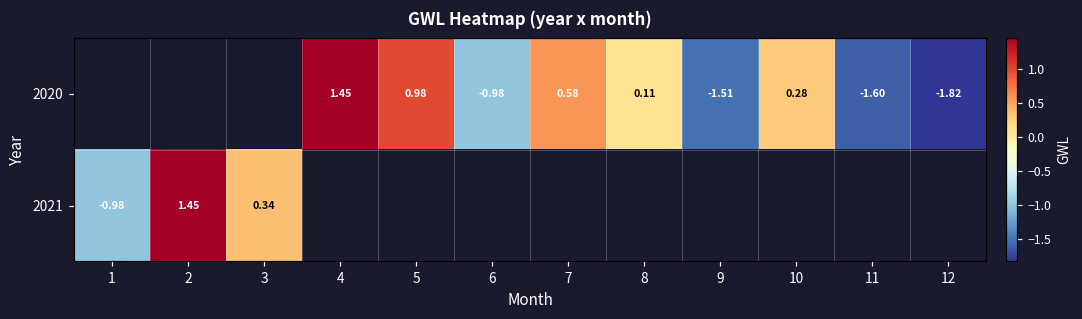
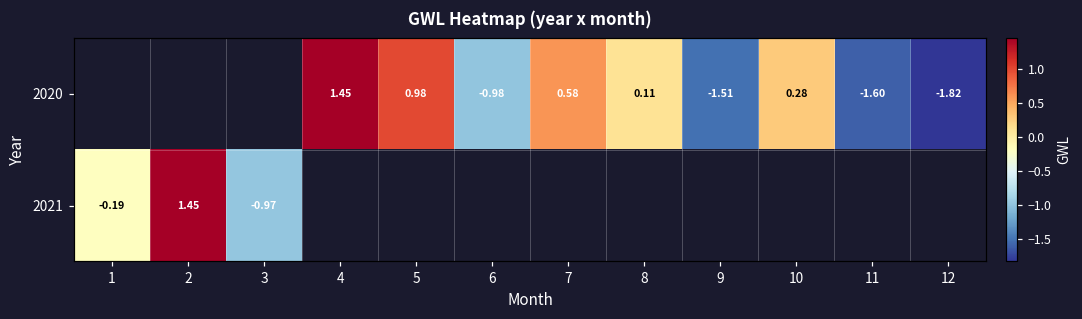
2021, 1: -0.98 -> -0.19
2021, 3: 0.34 -> -0.97
